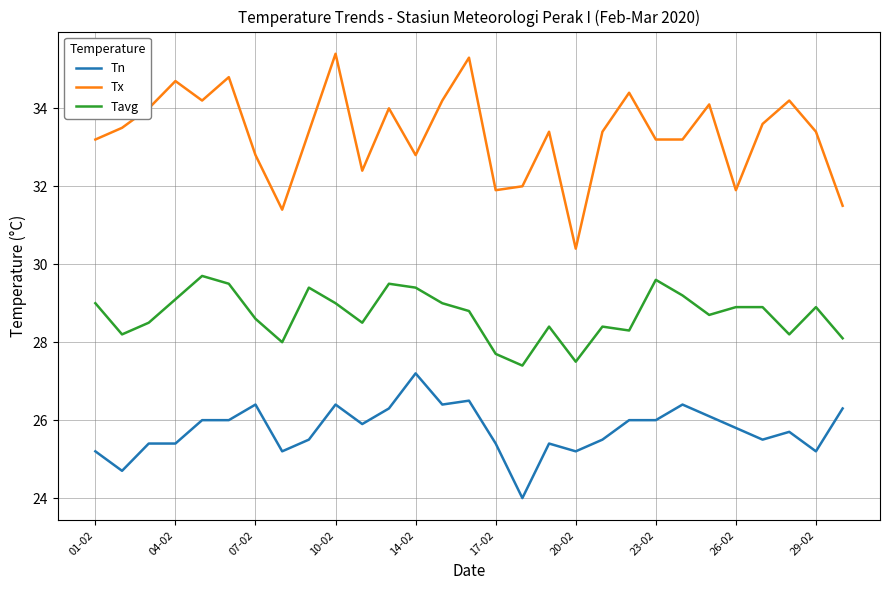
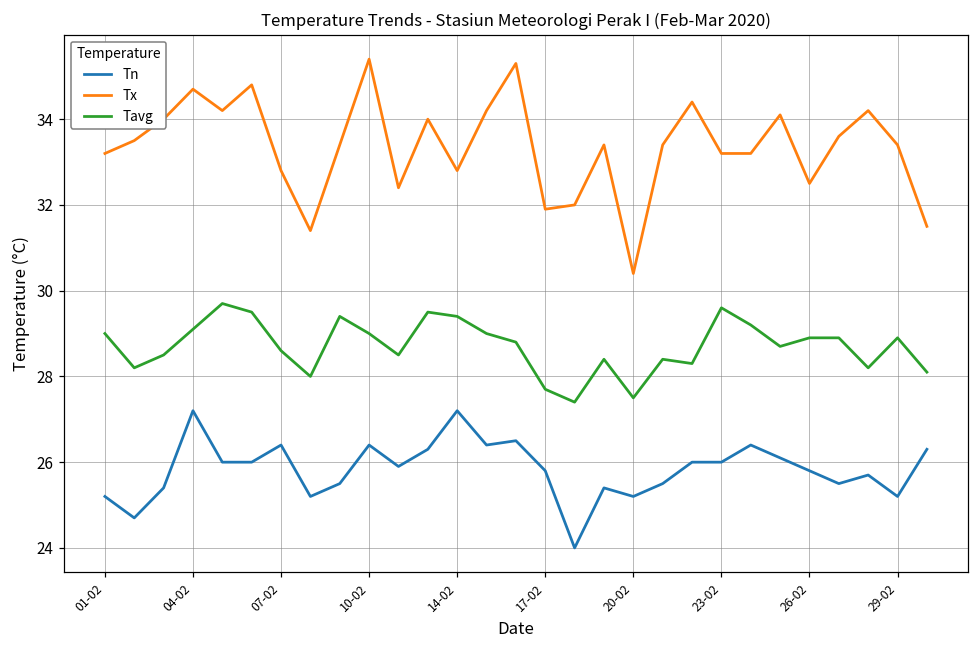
Tn, 04-02: 25.4 -> 27.2
Tn, 17-02: 25.4 -> 25.8
Tx, 26-02: 31.9 -> 32.5
